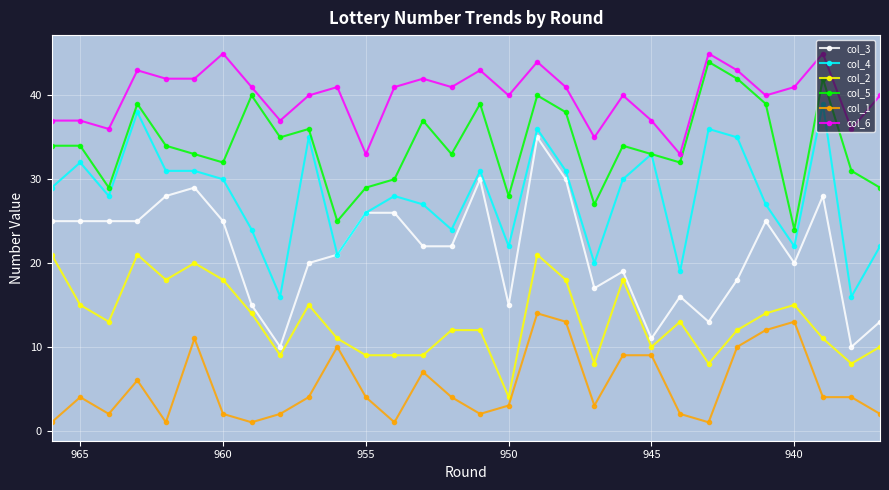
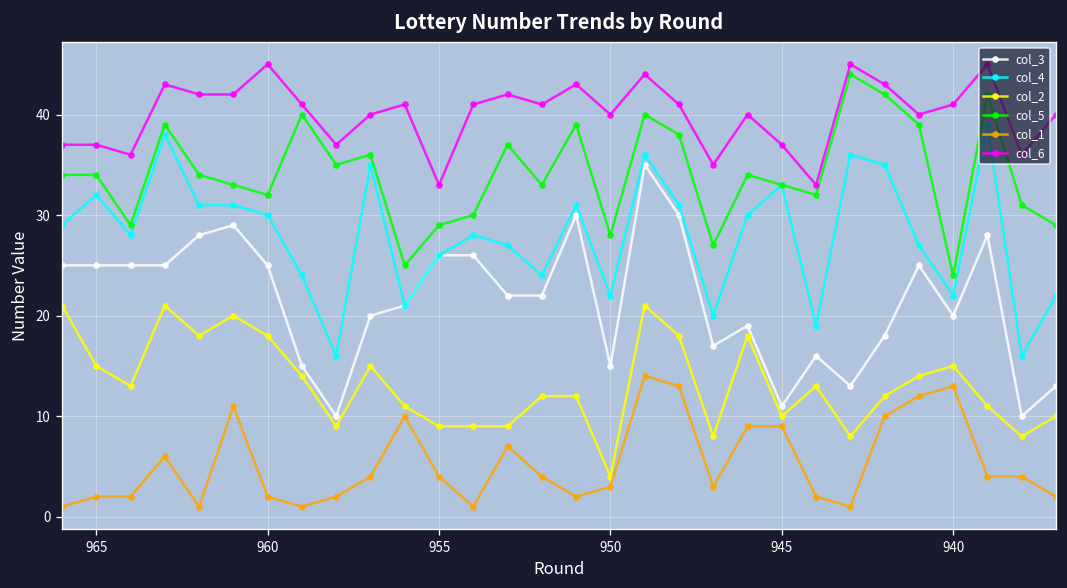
col_1, 965: 4 -> 2
